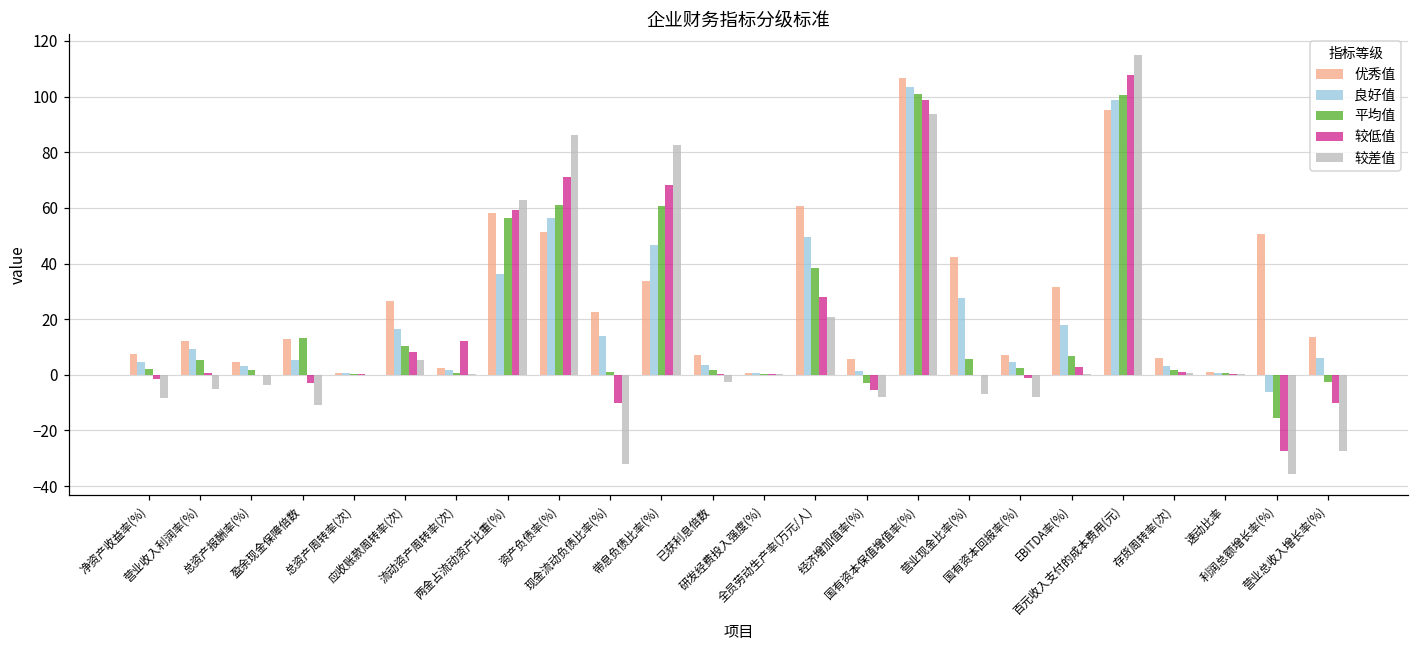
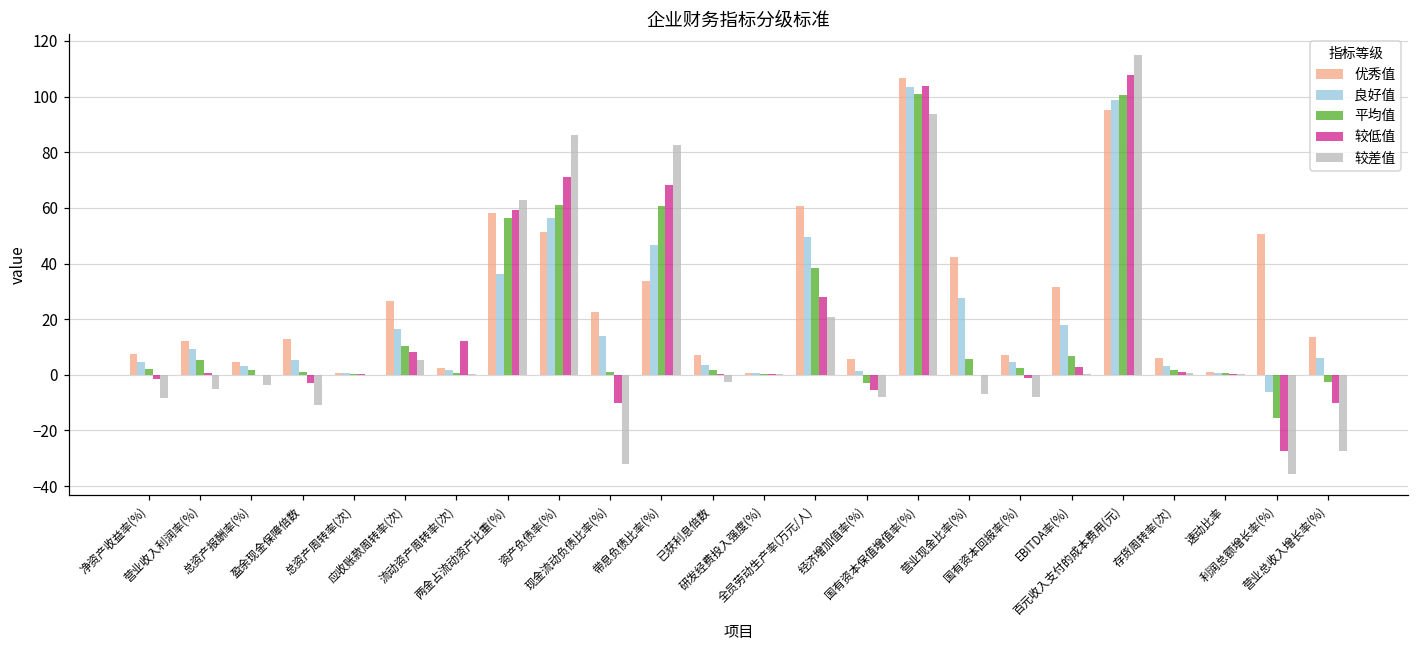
平均值, 盈余现金保障倍数: 13 -> 1
较低值, 国有资本保值增值率(%): 99 -> 104
